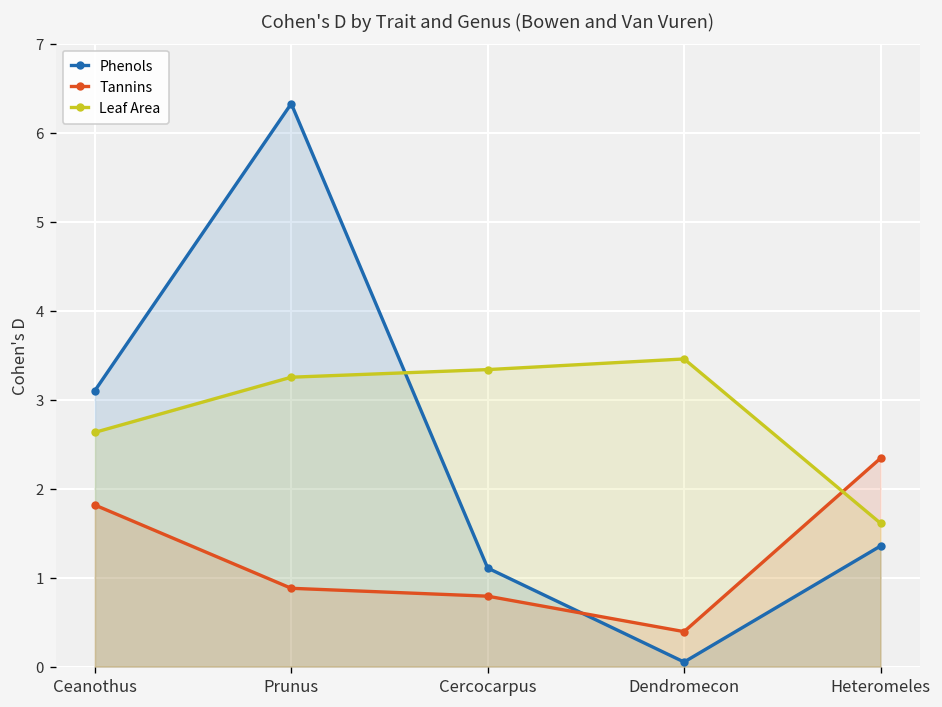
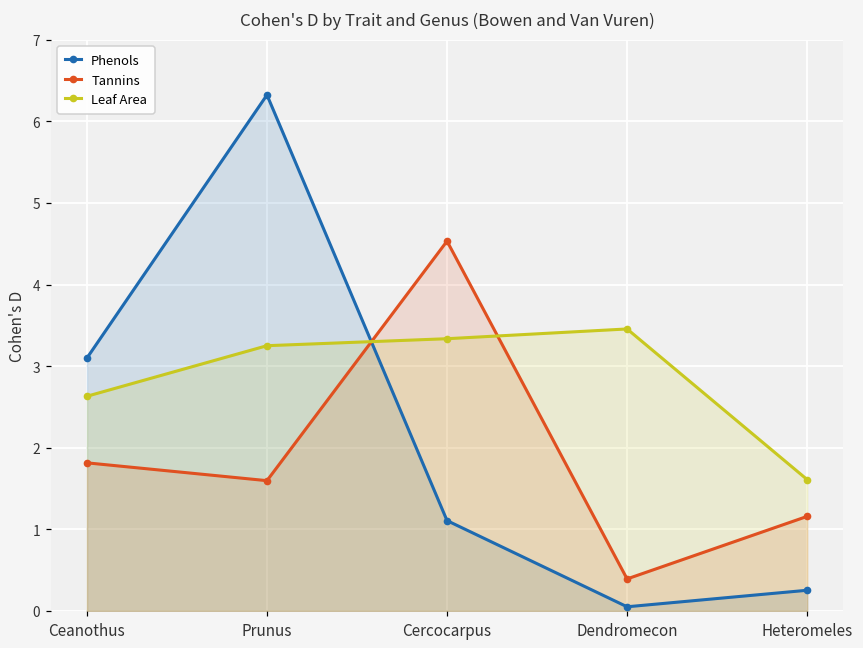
Tannins, Prunus: 0.9 -> 1.6
Tannins, Cercocarpus: 0.8 -> 4.5
Phenols, Heteromeles: 1.4 -> 0.3
Tannins, Heteromeles: 2.3 -> 1.2
